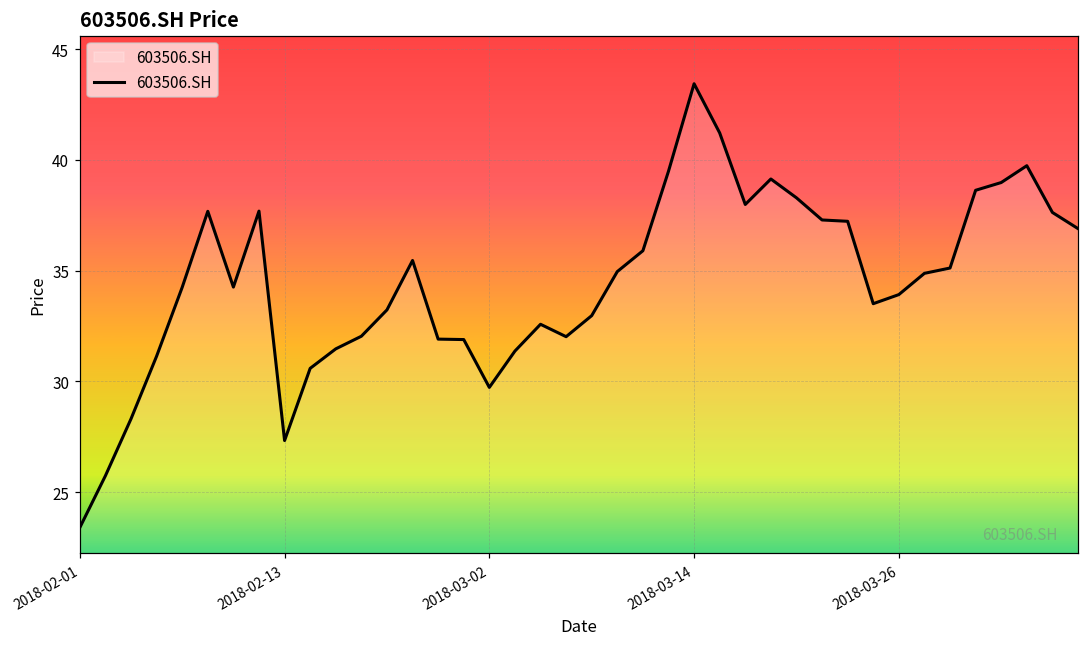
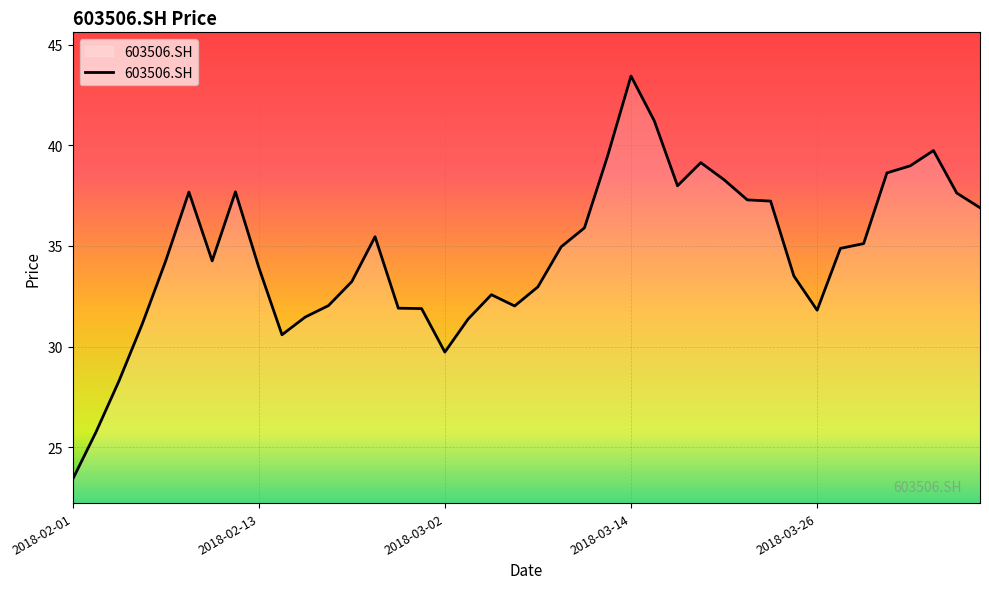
2018-02-13: 27.3 -> 34.0
2018-03-26: 33.9 -> 31.8
